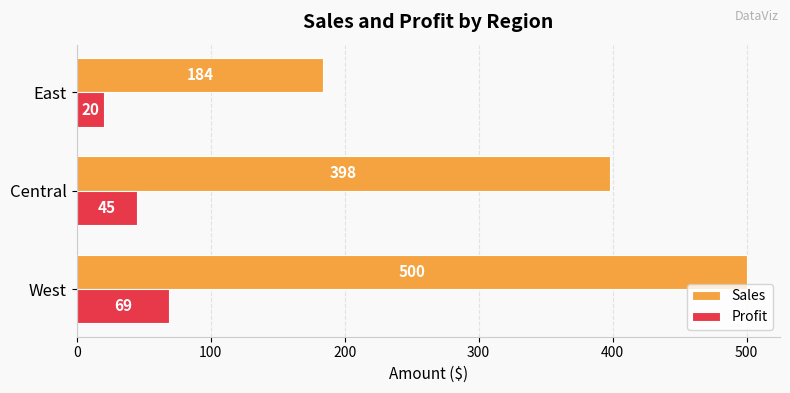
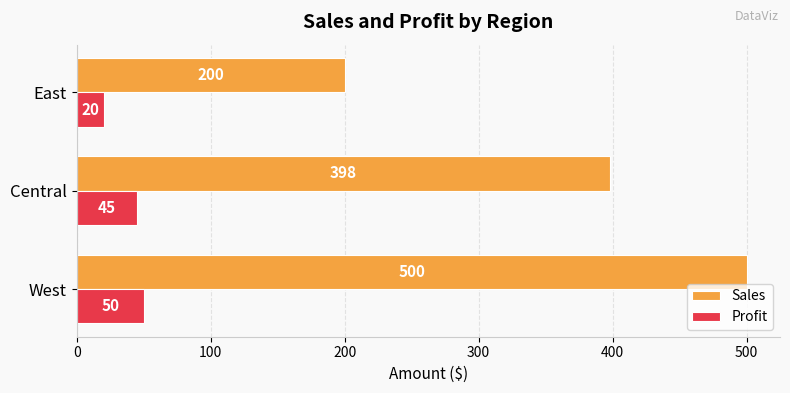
Sales, East: 184 -> 200
Profit, West: 69 -> 50
